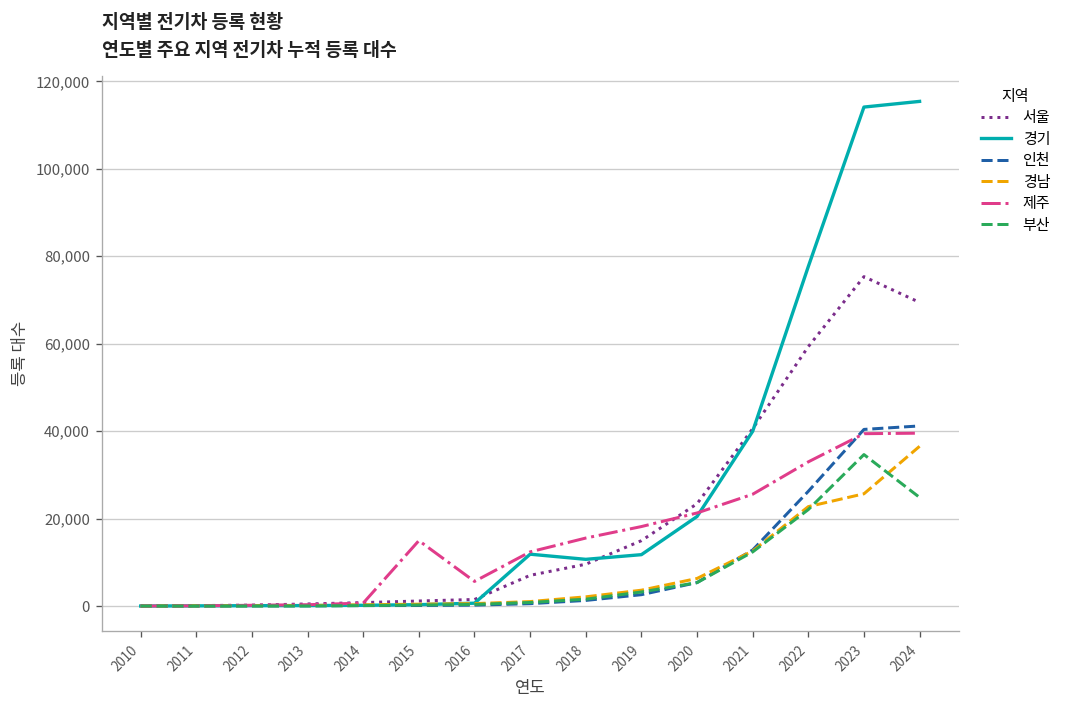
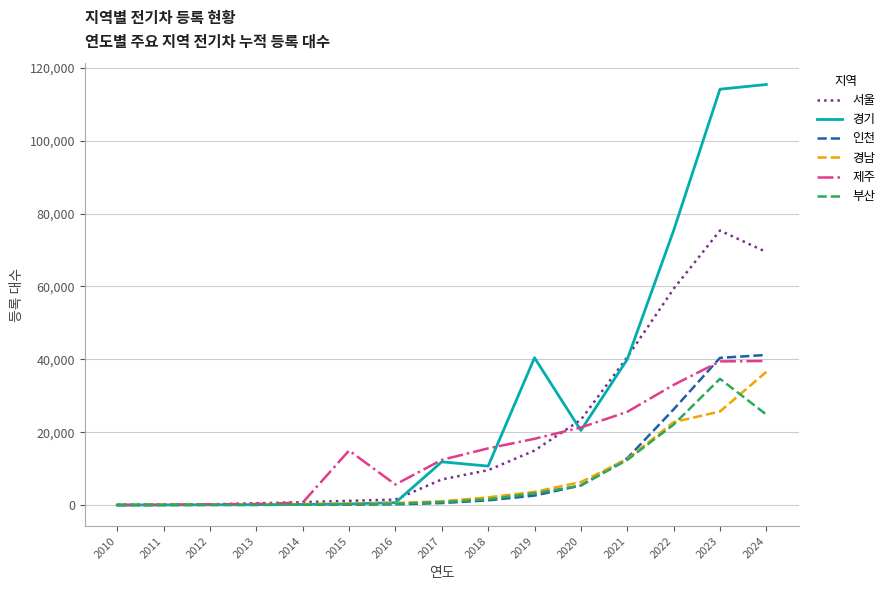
경기, 2019: 12,000 -> 40,000
경기, 2022: 78,000 -> 75,000
